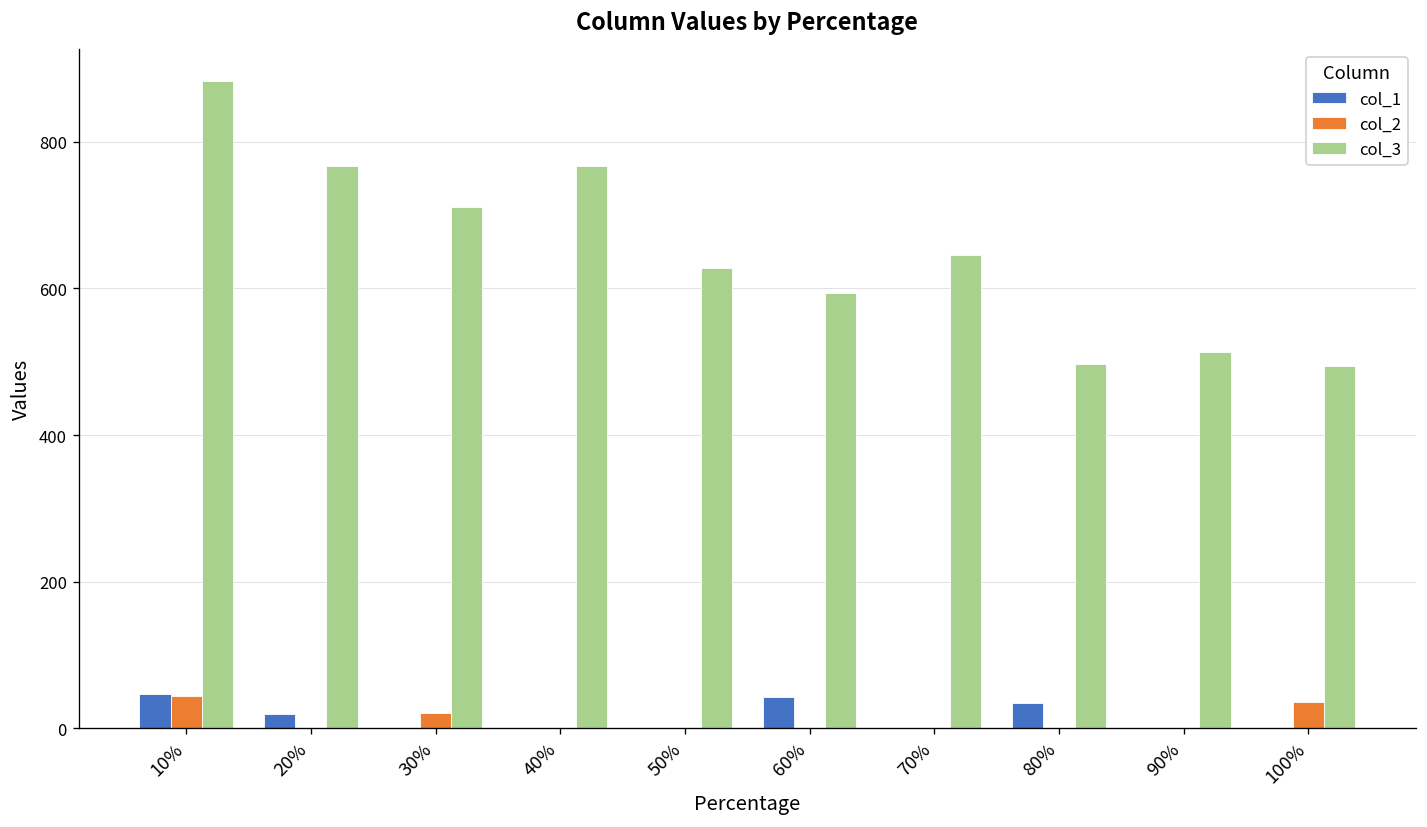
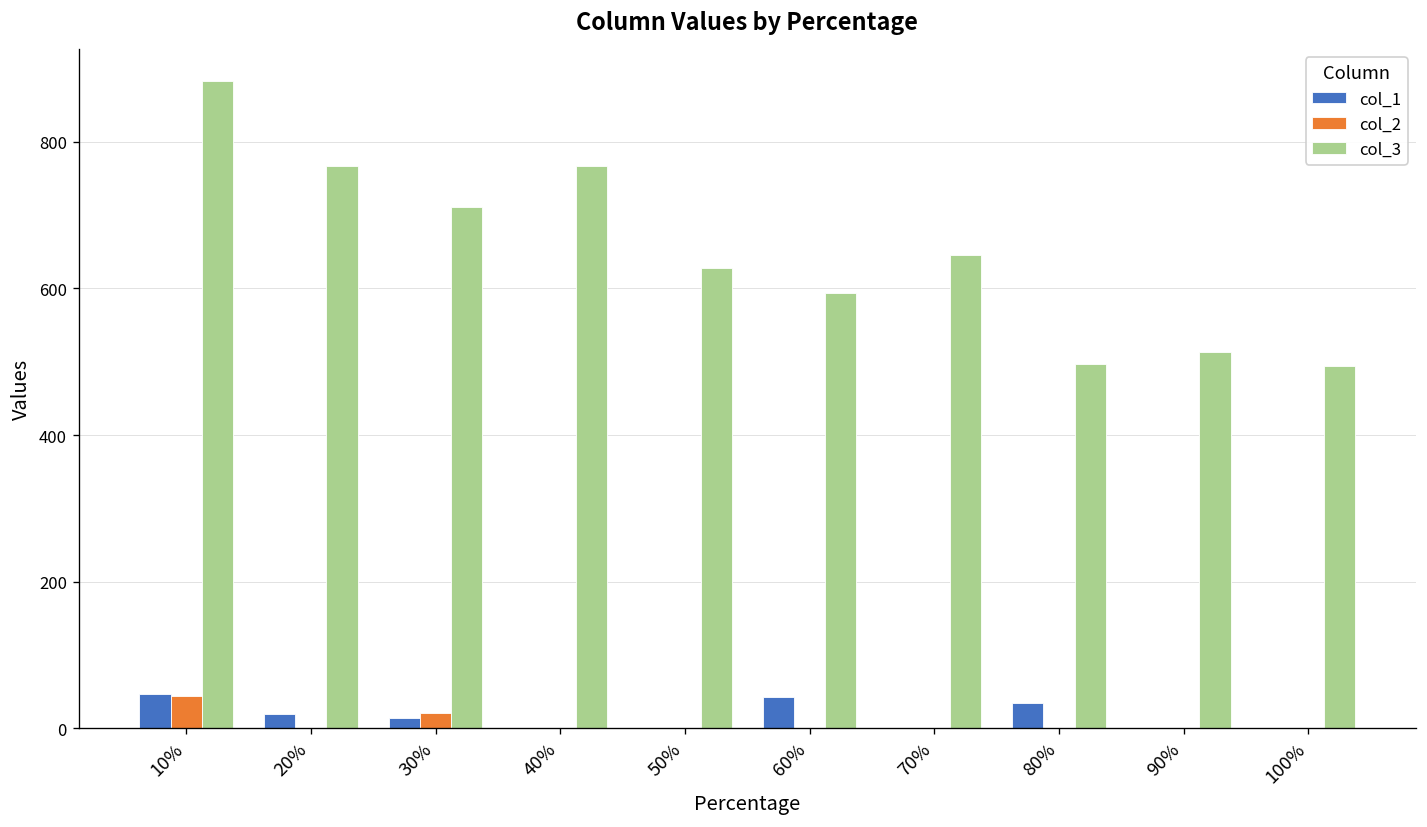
col_1, 30%: 0 -> 10
col_2, 100%: 40 -> 0
